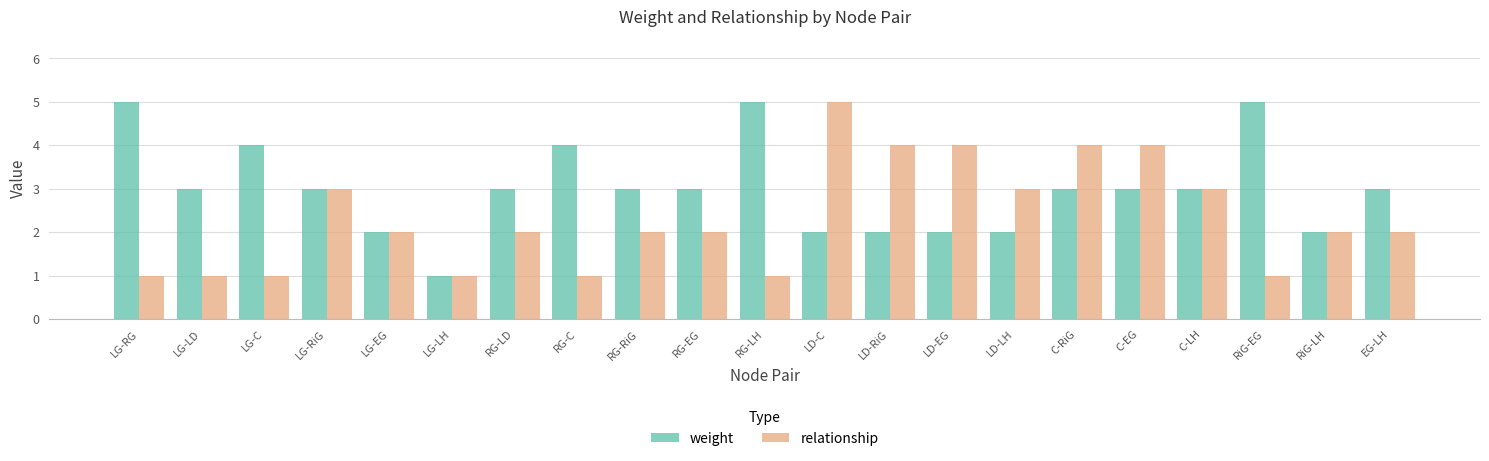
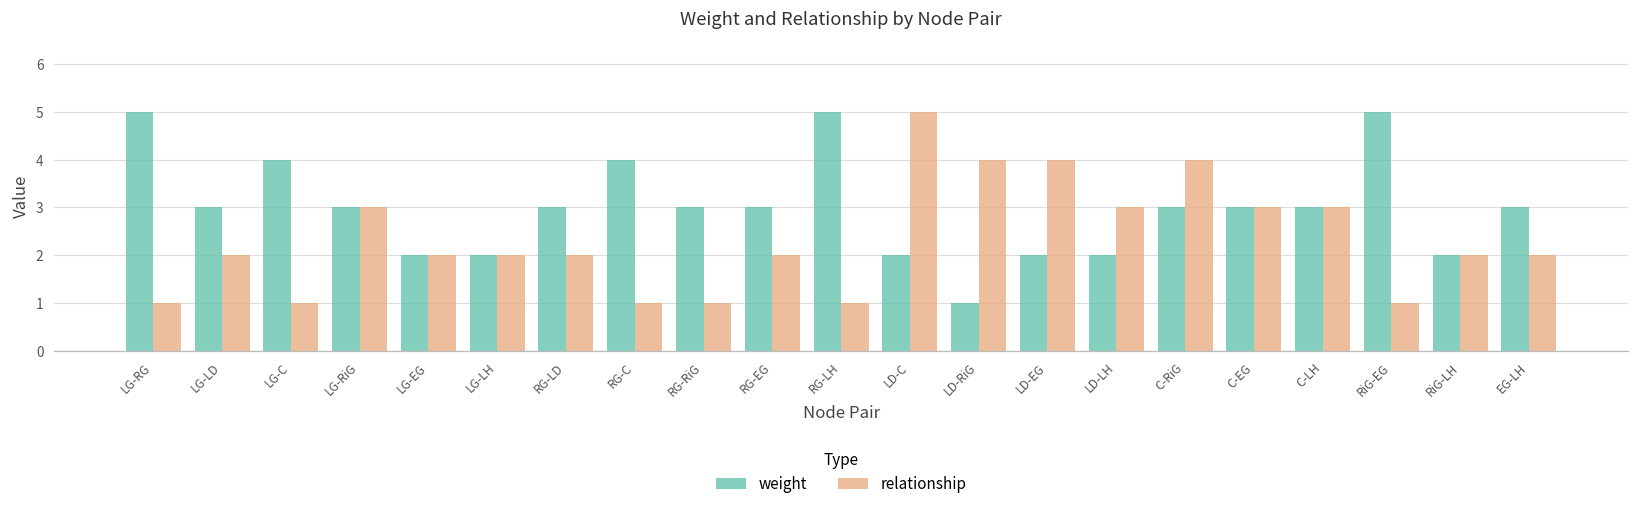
relationship, LG-LD: 1 -> 2
weight, LG-LH: 1 -> 2
relationship, LG-LH: 1 -> 2
relationship, RG-RiG: 2 -> 1
weight, LD-RiG: 2 -> 1
relationship, C-EG: 4 -> 3
